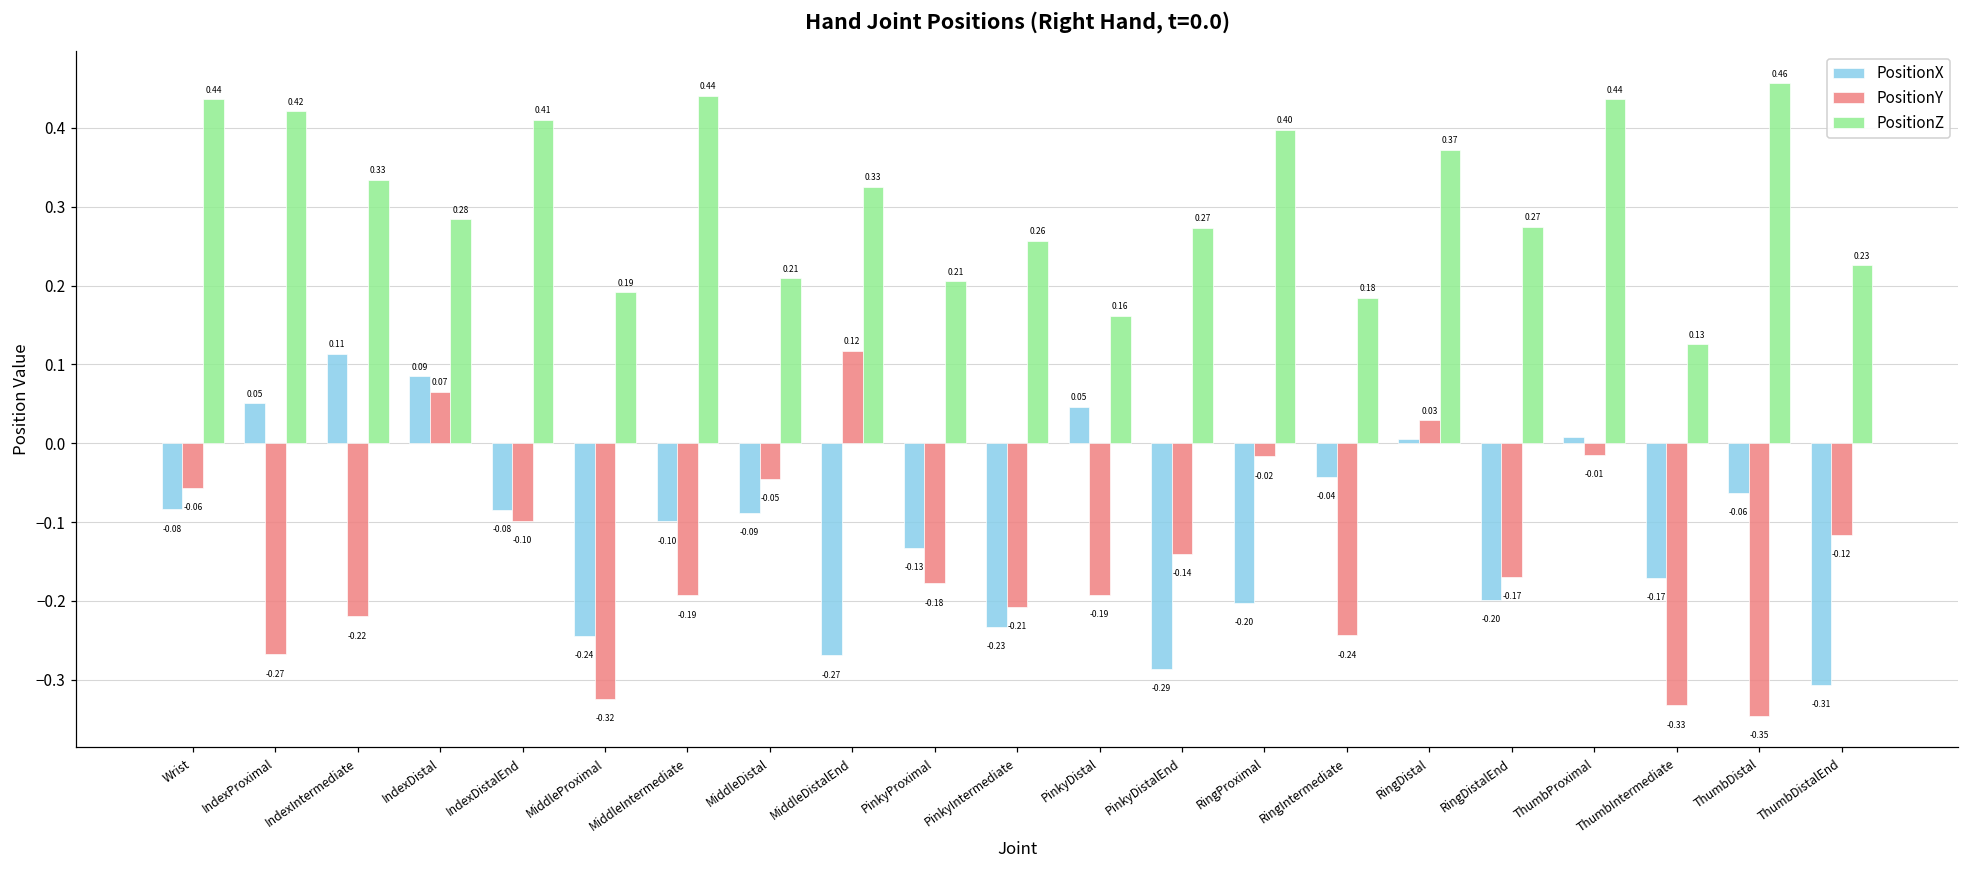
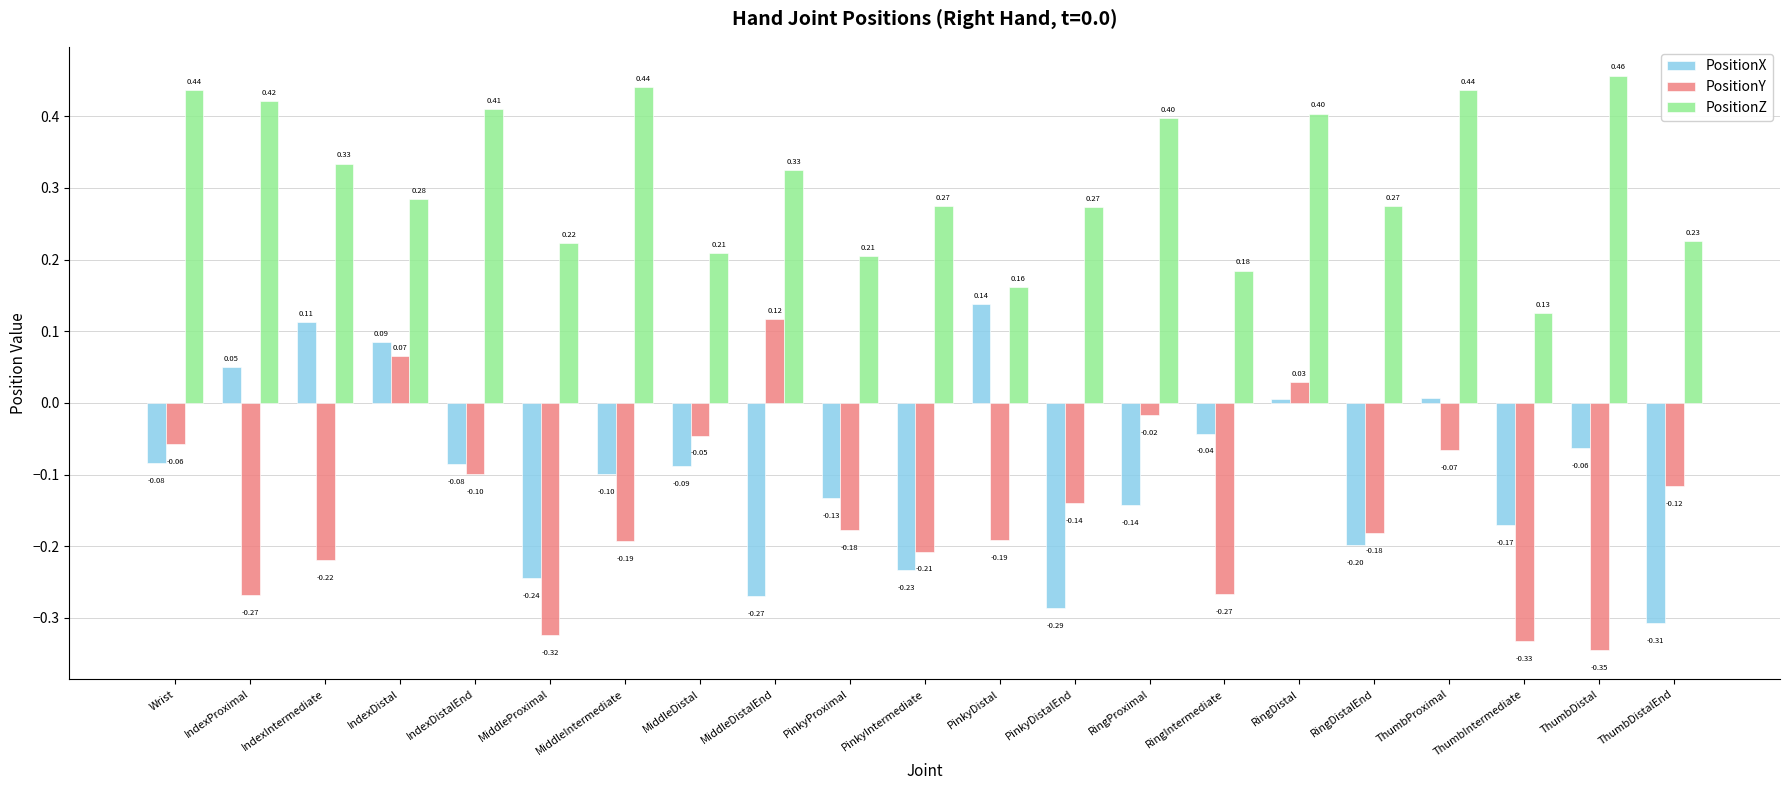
PositionZ, MiddleProximal: 0.19 -> 0.22
PositionZ, PinkyIntermediate: 0.26 -> 0.27
PositionX, PinkyDistal: 0.05 -> 0.14
PositionX, RingProximal: -0.20 -> -0.14
PositionY, RingIntermediate: -0.24 -> -0.27
PositionZ, RingDistal: 0.37 -> 0.40
PositionY, RingDistalEnd: -0.17 -> -0.18
PositionY, ThumbProximal: -0.01 -> -0.07
